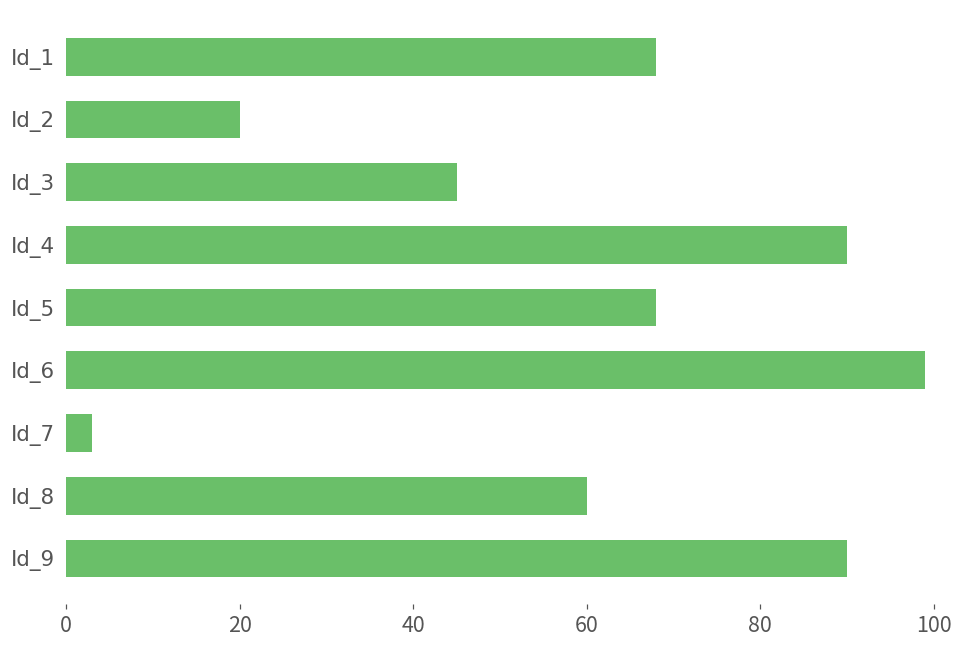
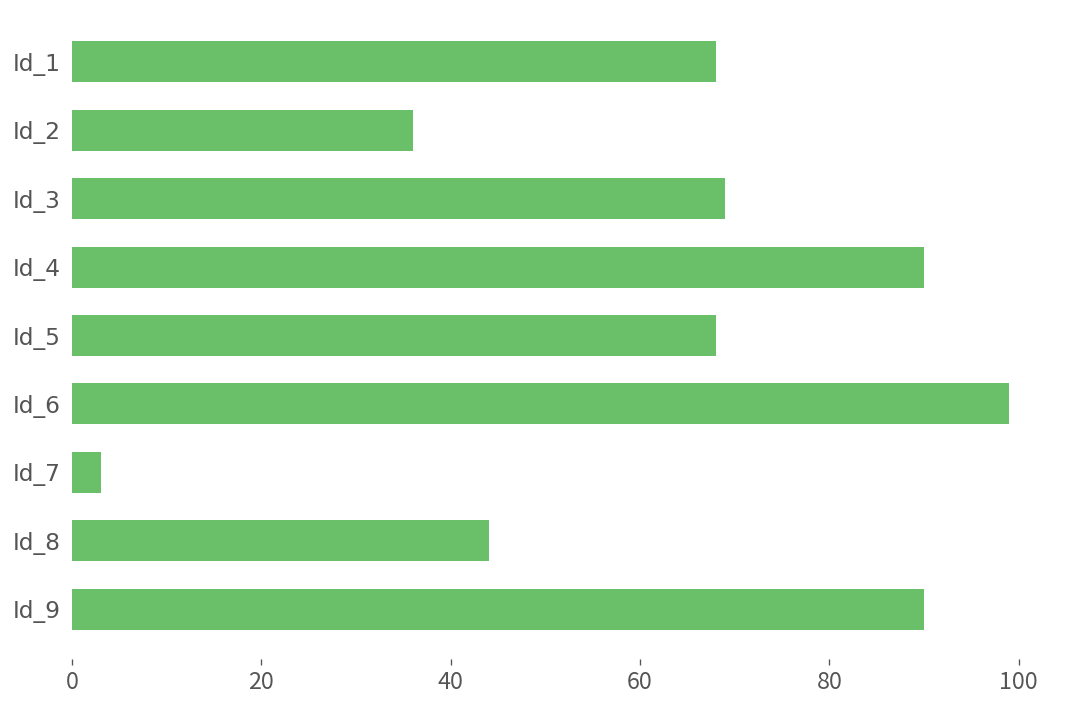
Id_2: 20 -> 36
Id_3: 45 -> 69
Id_8: 60 -> 44
